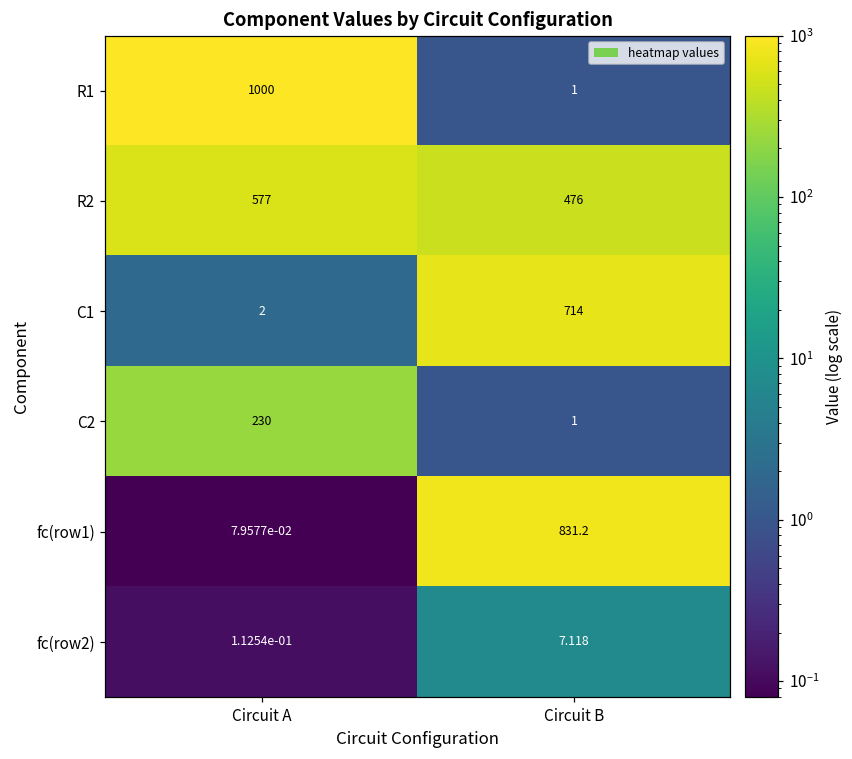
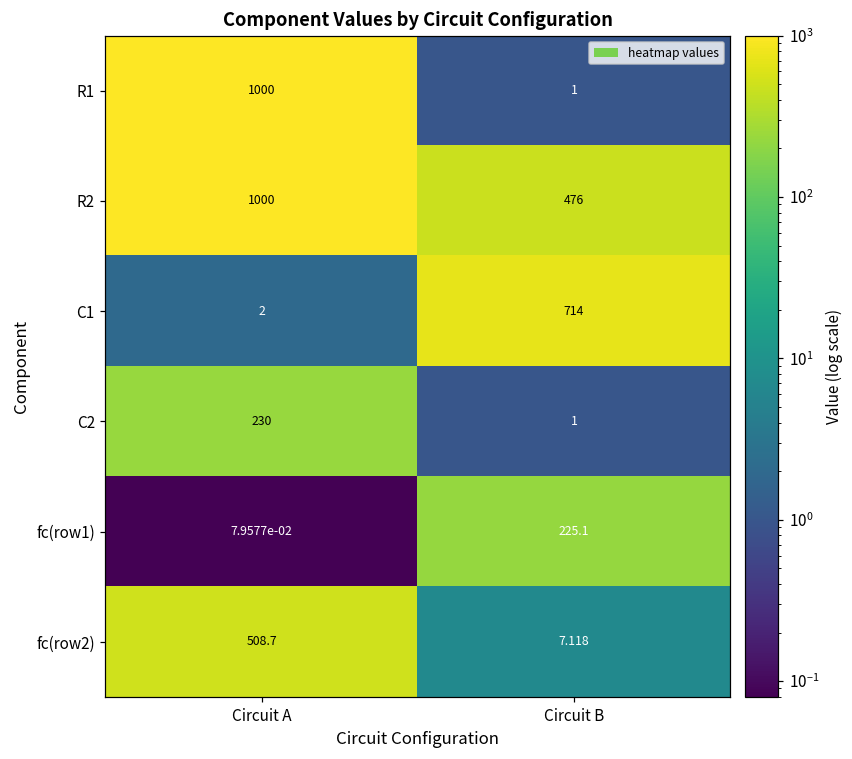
R2, Circuit A: 577 -> 1000
fc(row1), Circuit B: 831.2 -> 225.1
fc(row2), Circuit A: 1.1254e-01 -> 508.7
